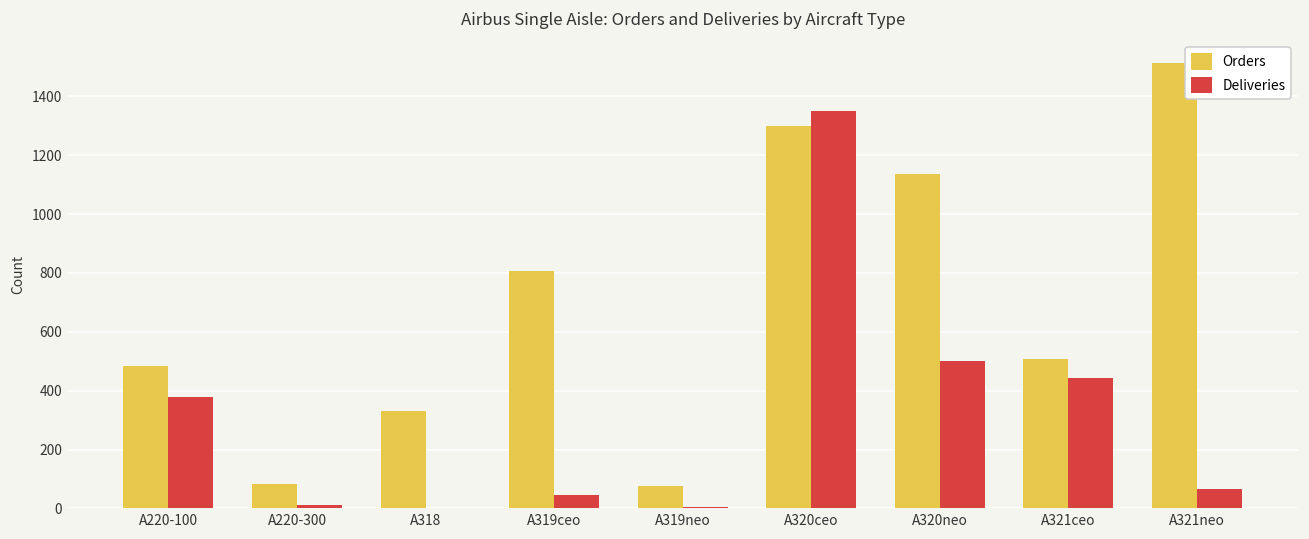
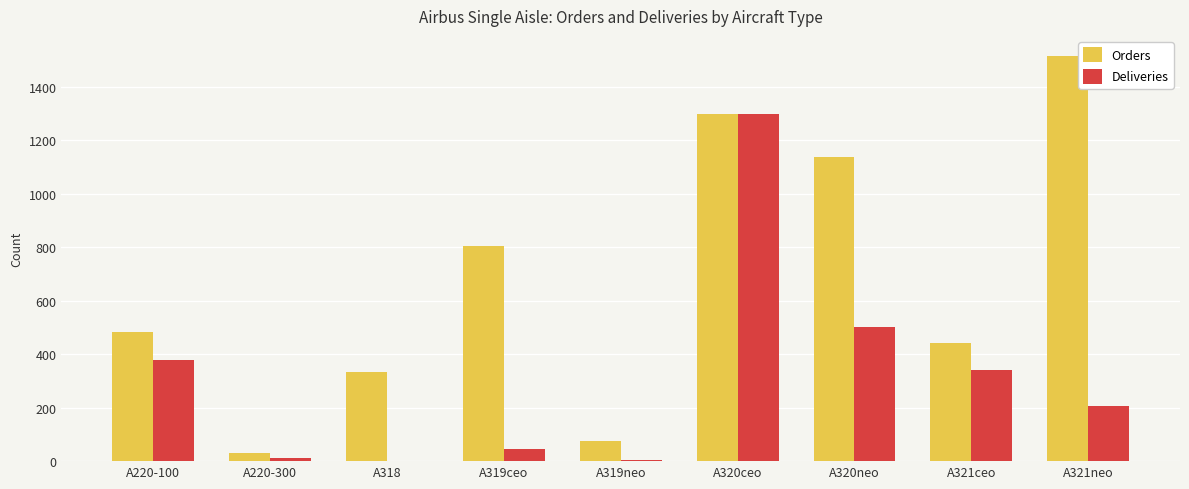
Orders, A220-300: 80 -> 30
Deliveries, A320ceo: 1350 -> 1300
Orders, A321ceo: 510 -> 440
Deliveries, A321ceo: 440 -> 340
Deliveries, A321neo: 70 -> 210
